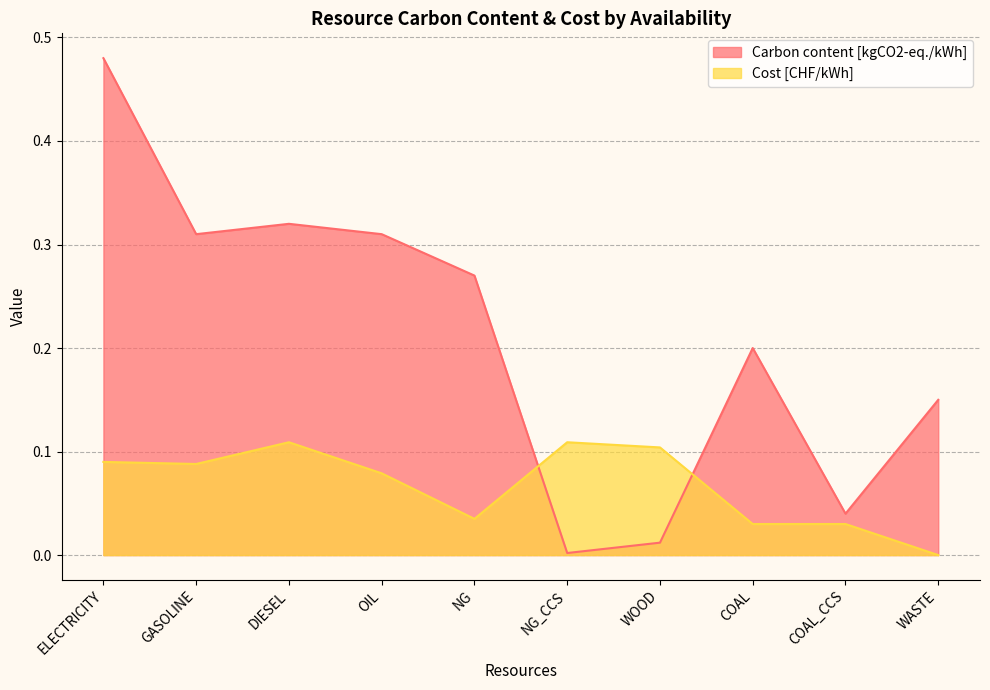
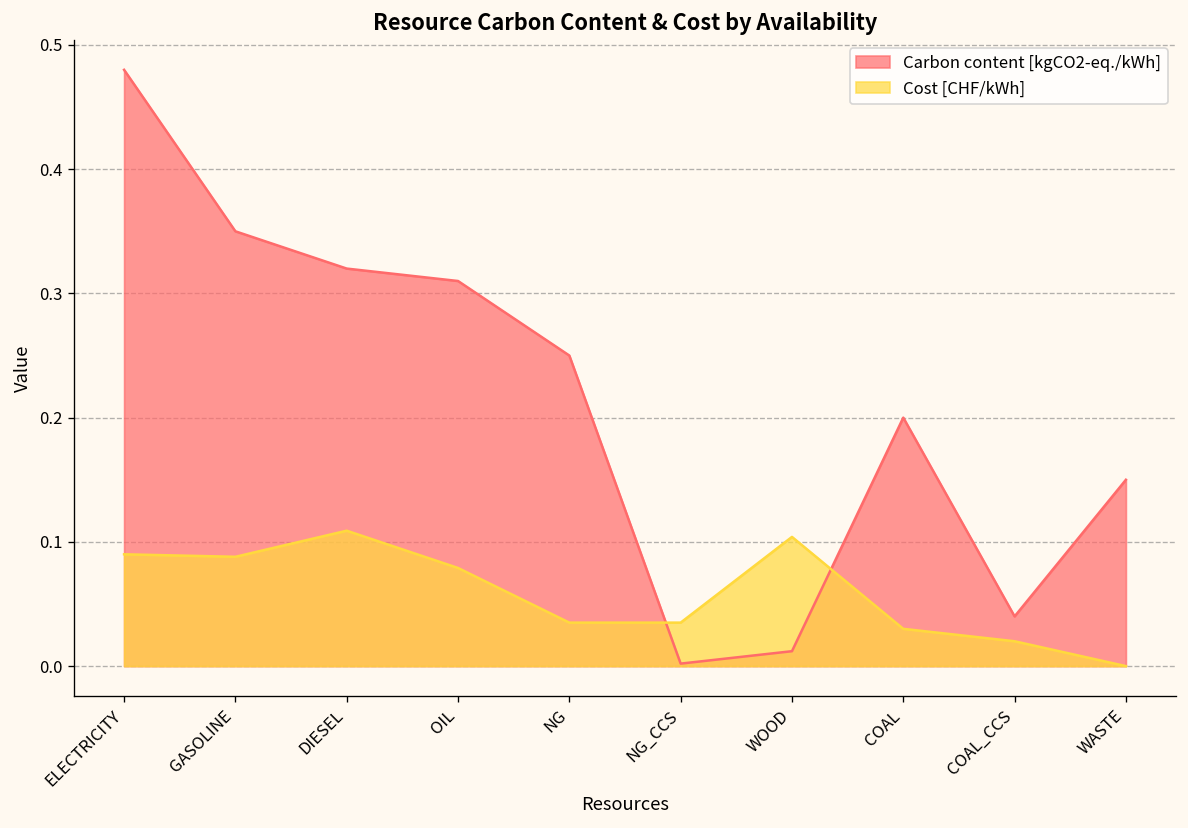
Carbon content [kgCO2-eq./kWh], GASOLINE: 0.31 -> 0.35
Carbon content [kgCO2-eq./kWh], NG: 0.27 -> 0.25
Cost [CHF/kWh], NG_CCS: 0.109 -> 0.035
Cost [CHF/kWh], COAL_CCS: 0.03 -> 0.02
